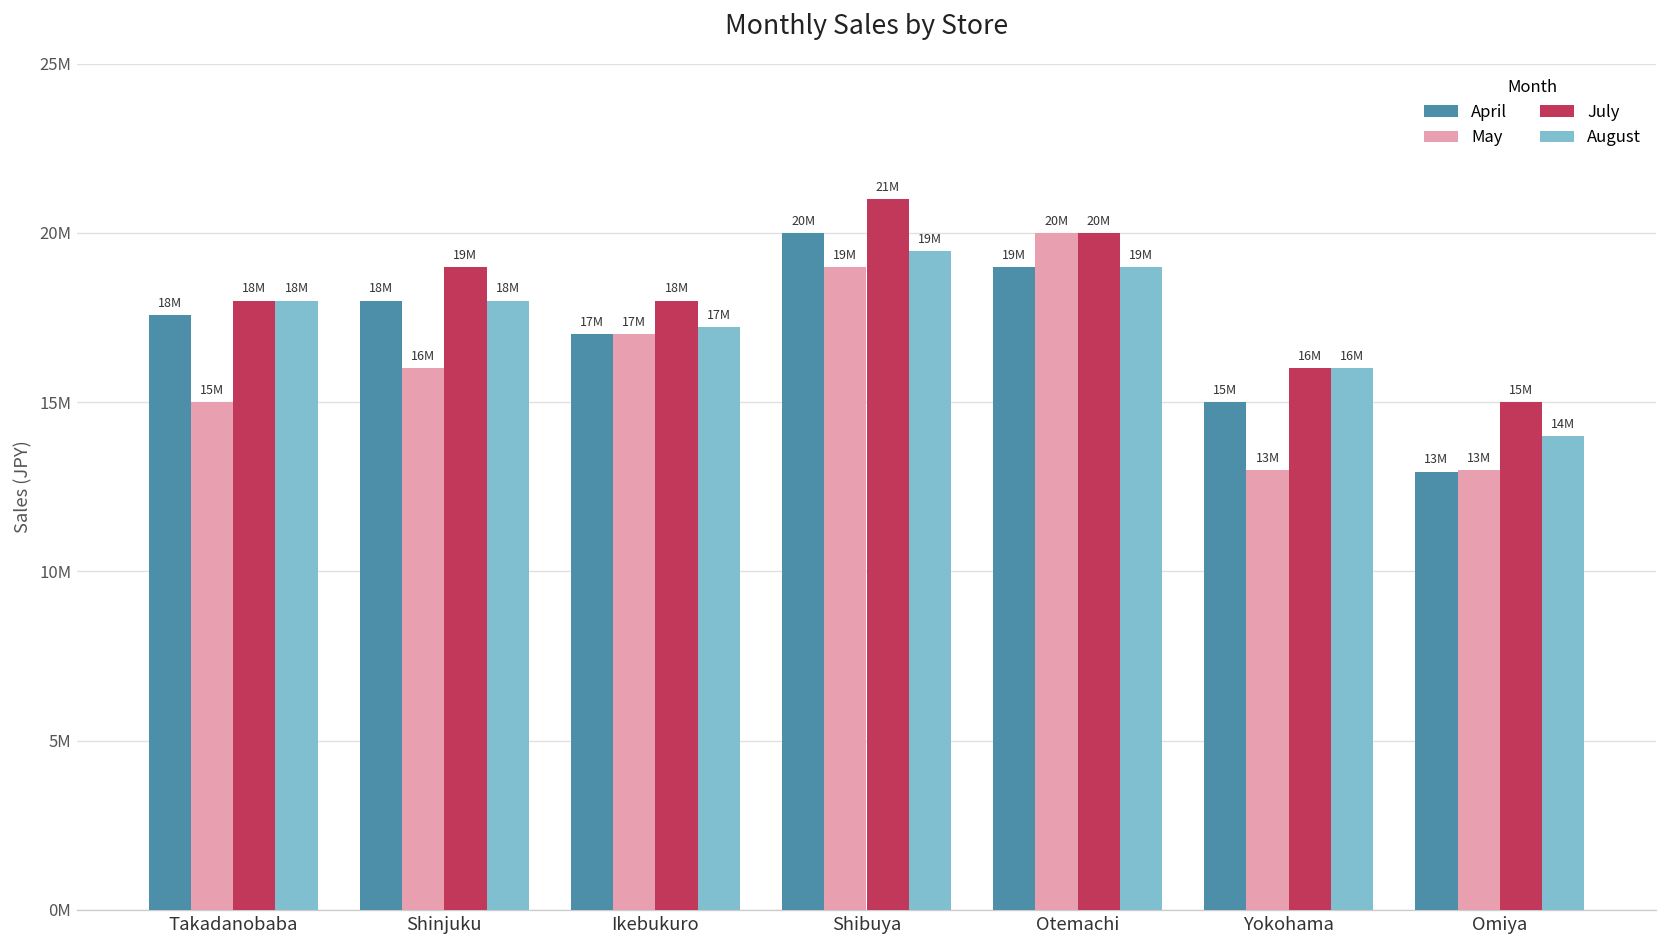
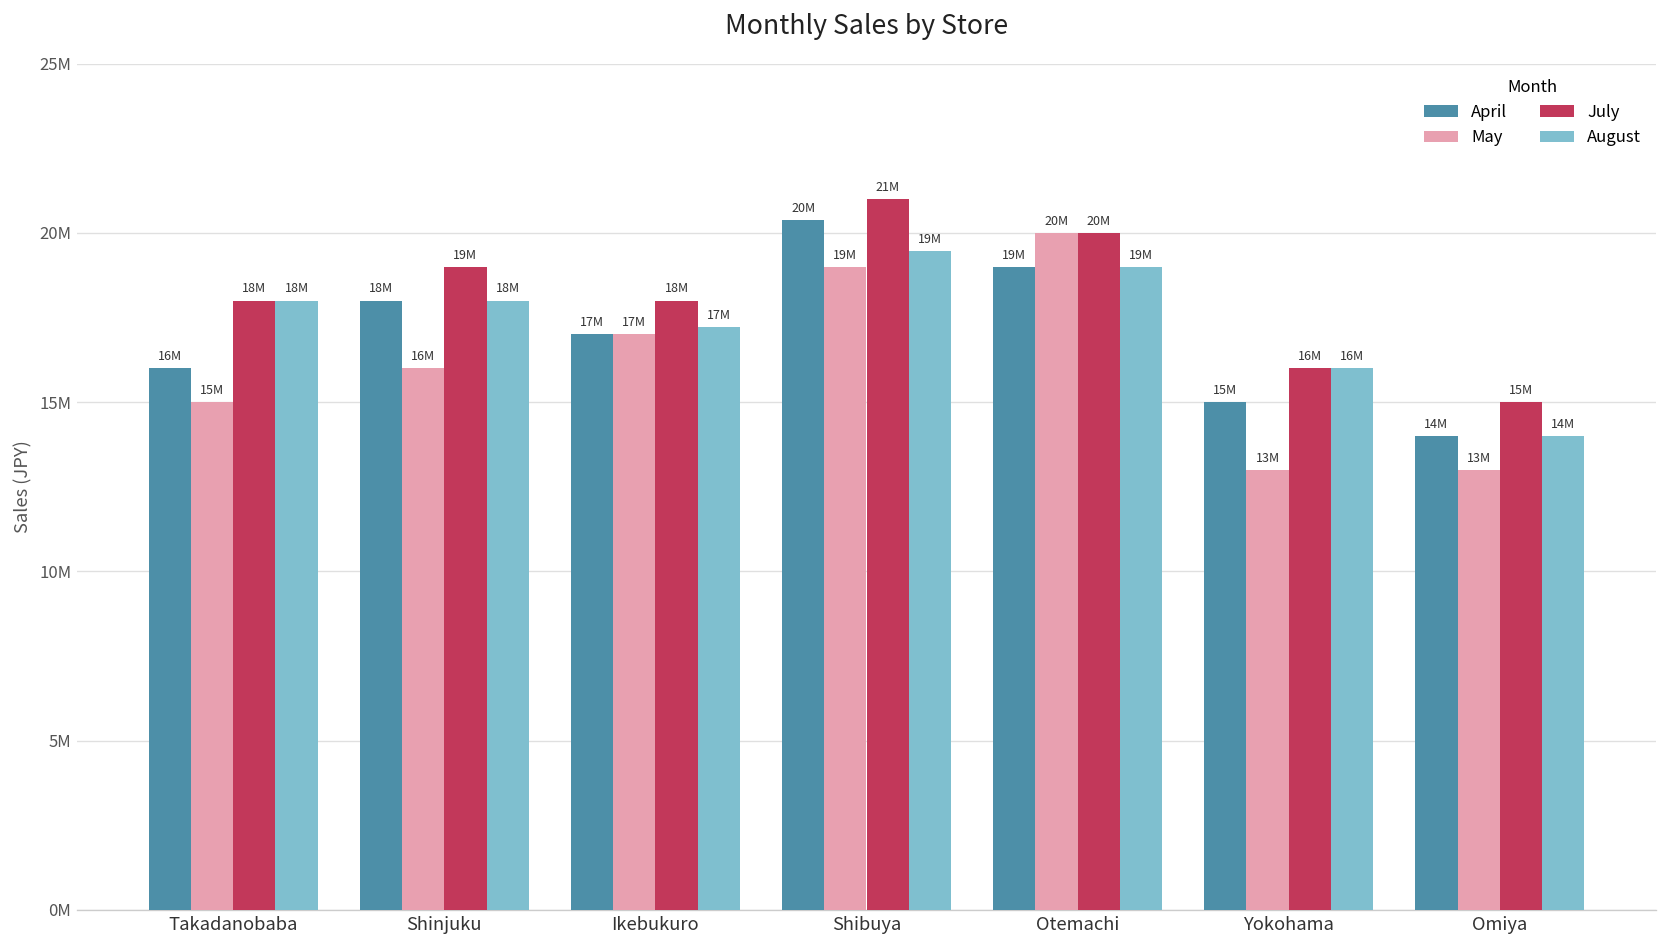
April, Takadanobaba: 18M -> 16M
April, Shibuya: 20000000 -> 20400000
April, Omiya: 13M -> 14M
